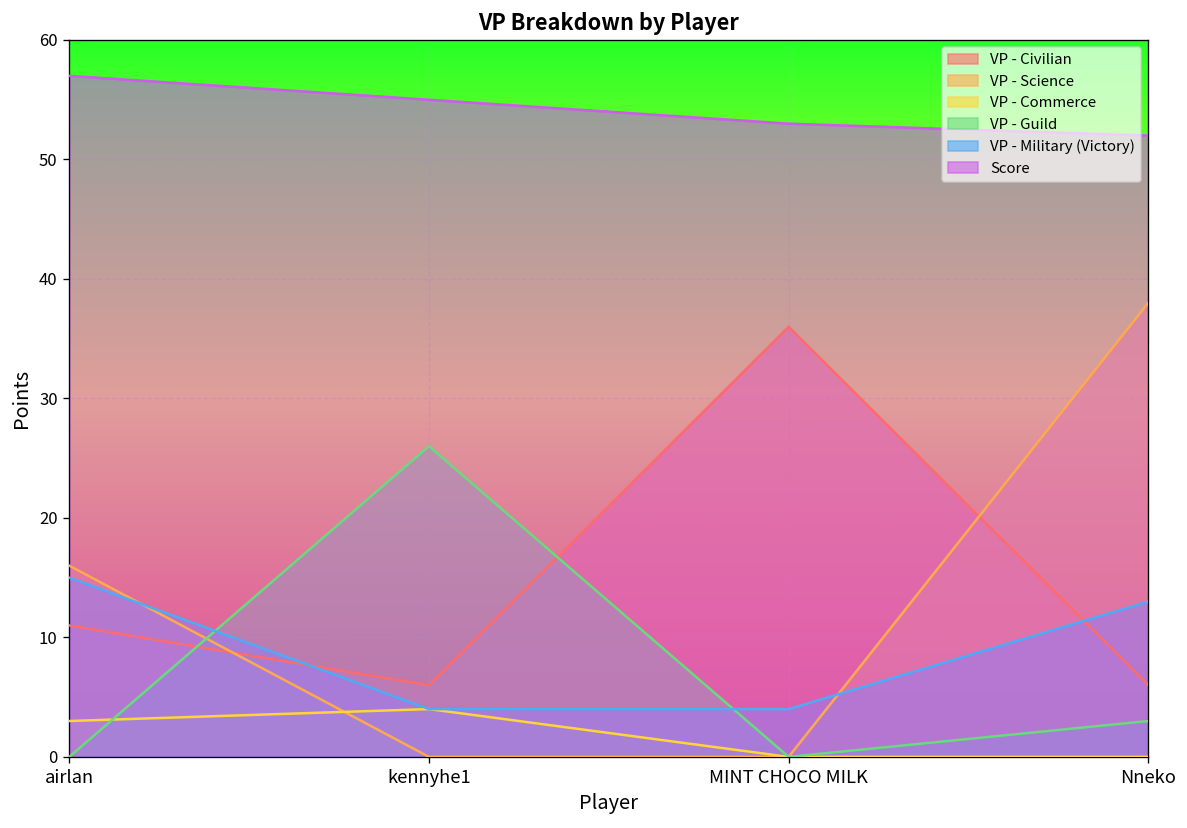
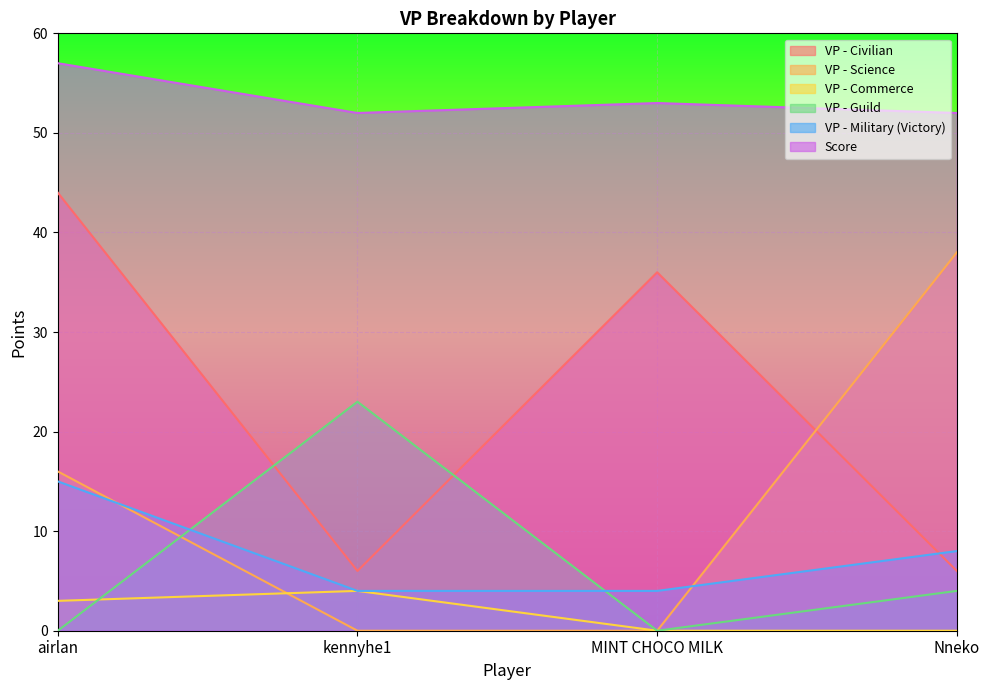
VP - Civilian, airlan: 11 -> 44
VP - Guild, kennyhe1: 26 -> 23
Score, kennyhe1: 55 -> 52
VP - Guild, Nneko: 3 -> 4
VP - Military (Victory), Nneko: 13 -> 8
